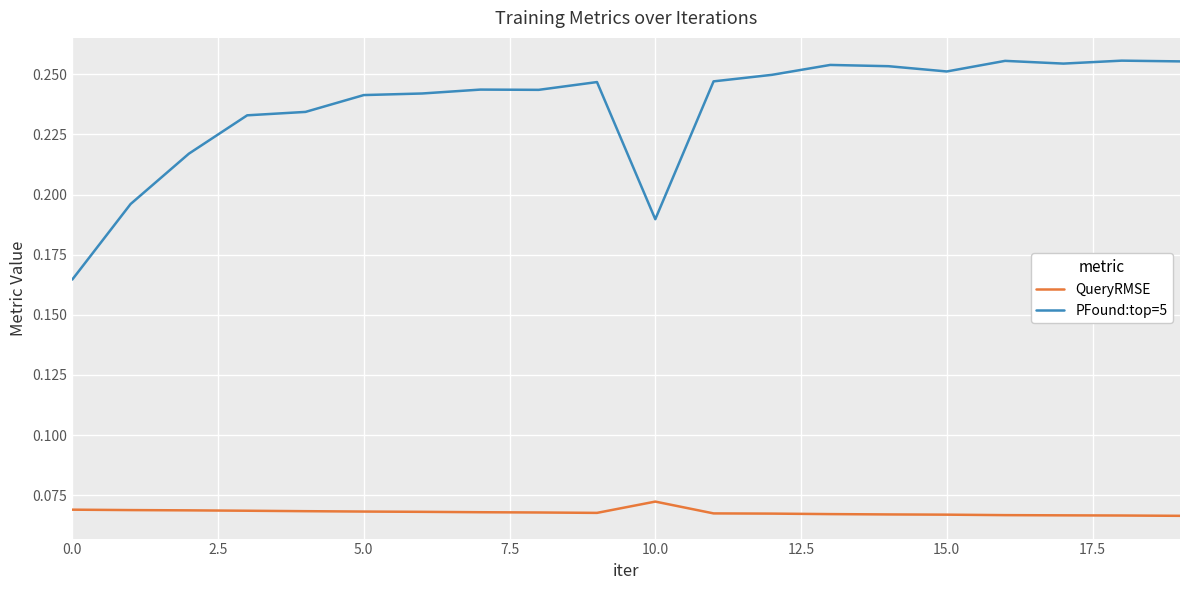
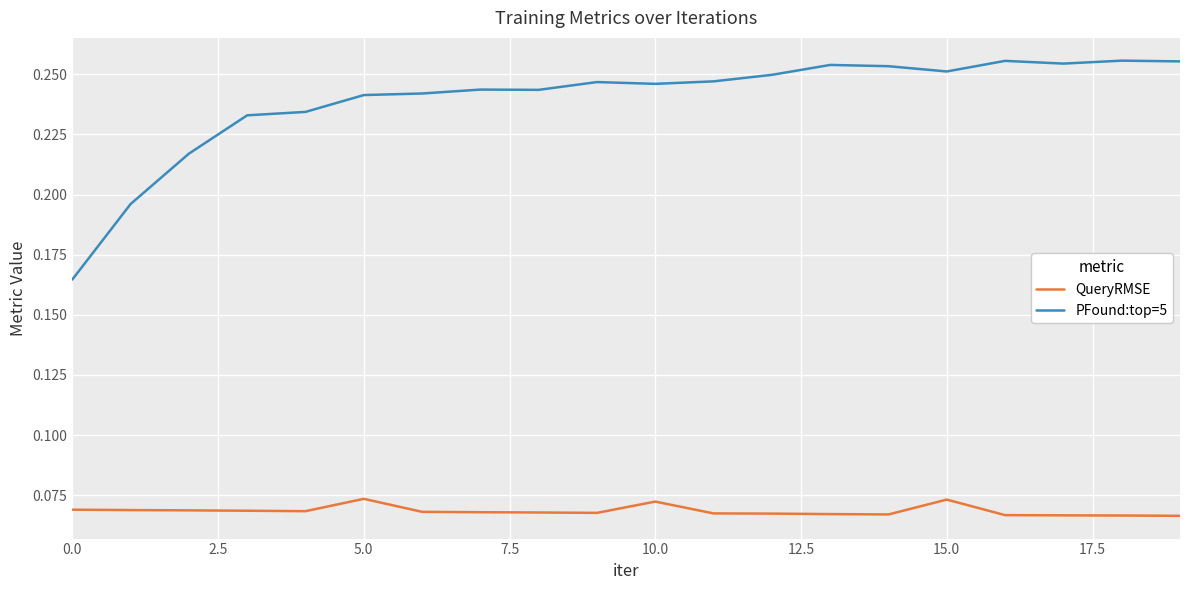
QueryRMSE, 5.0: 0.068 -> 0.073
PFound:top=5, 10.0: 0.190 -> 0.246
QueryRMSE, 15.0: 0.067 -> 0.073
